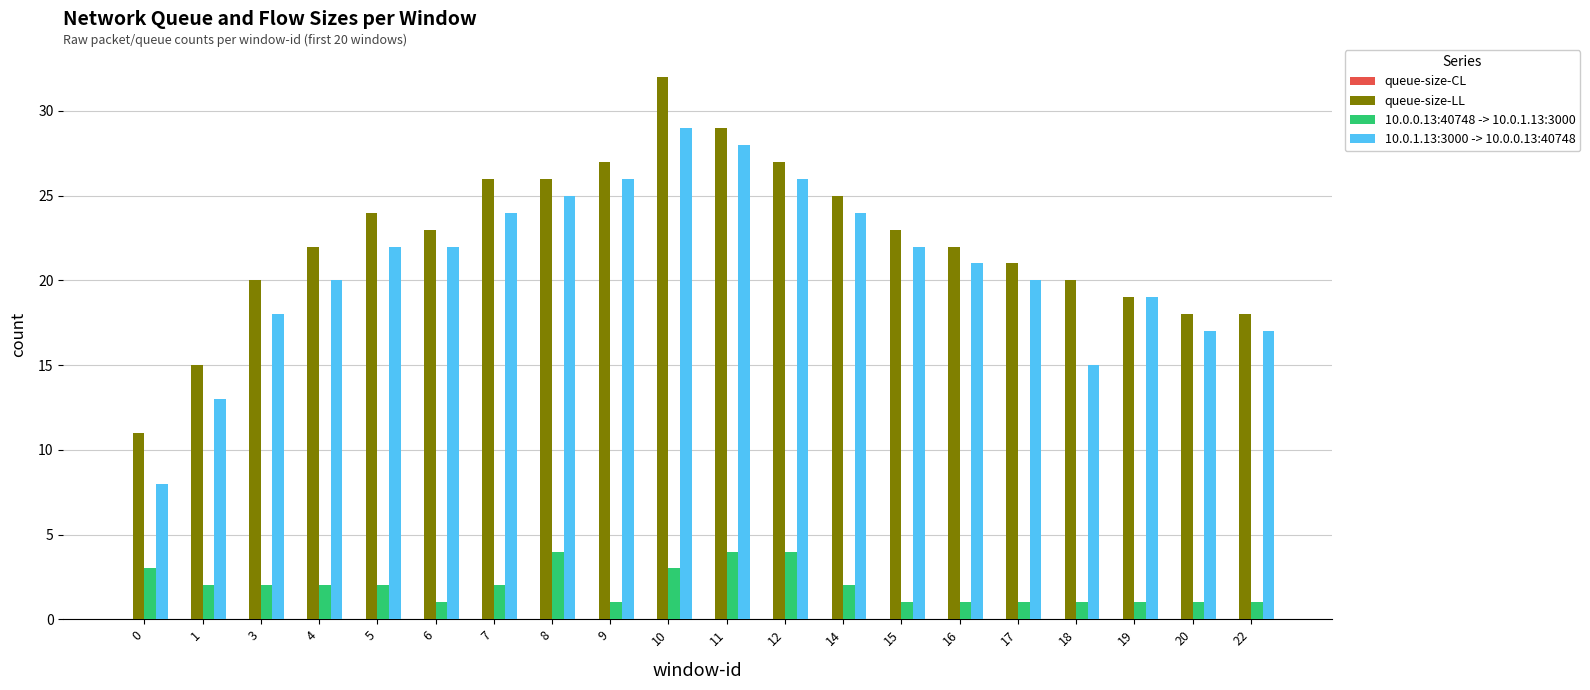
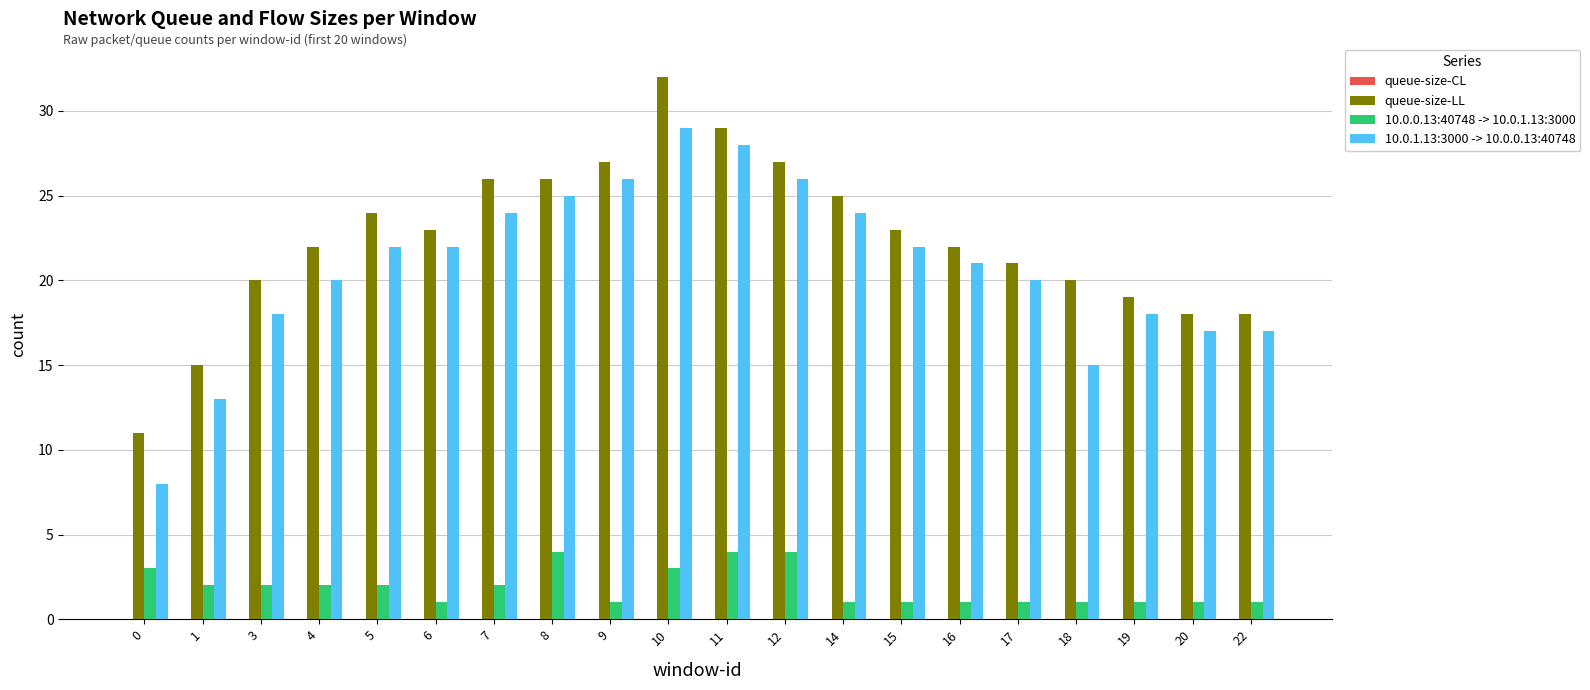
10.0.0.13:40748 -> 10.0.1.13:3000, 14: 2 -> 1
10.0.1.13:3000 -> 10.0.0.13:40748, 19: 19 -> 18
